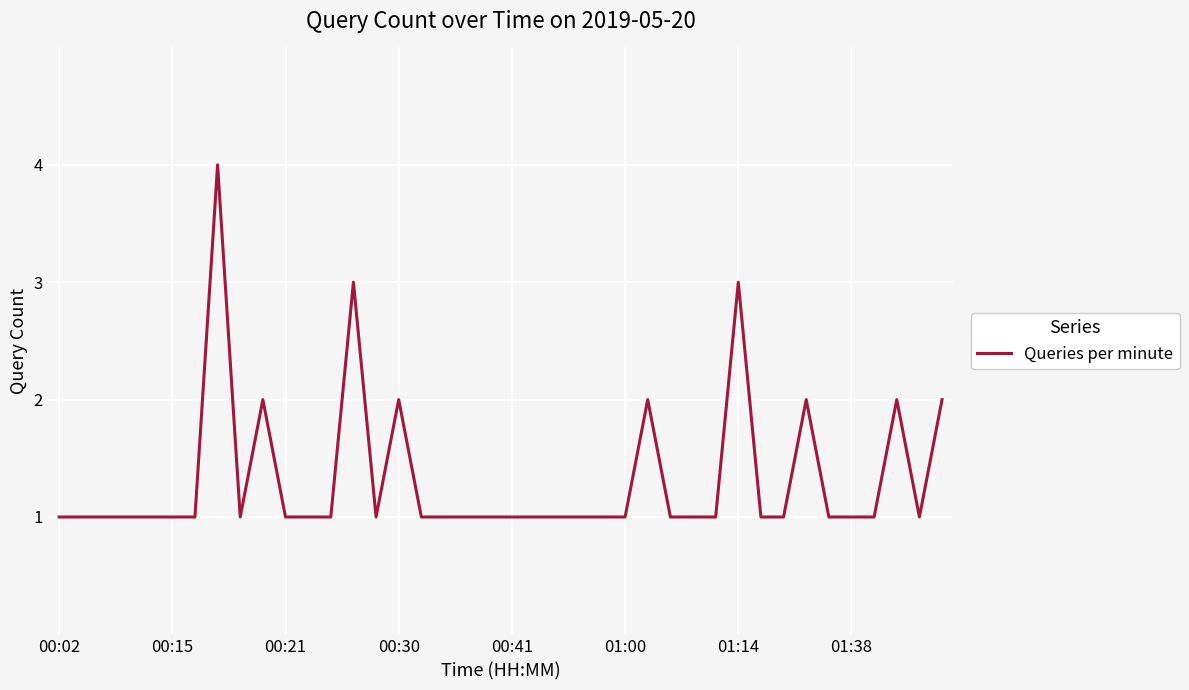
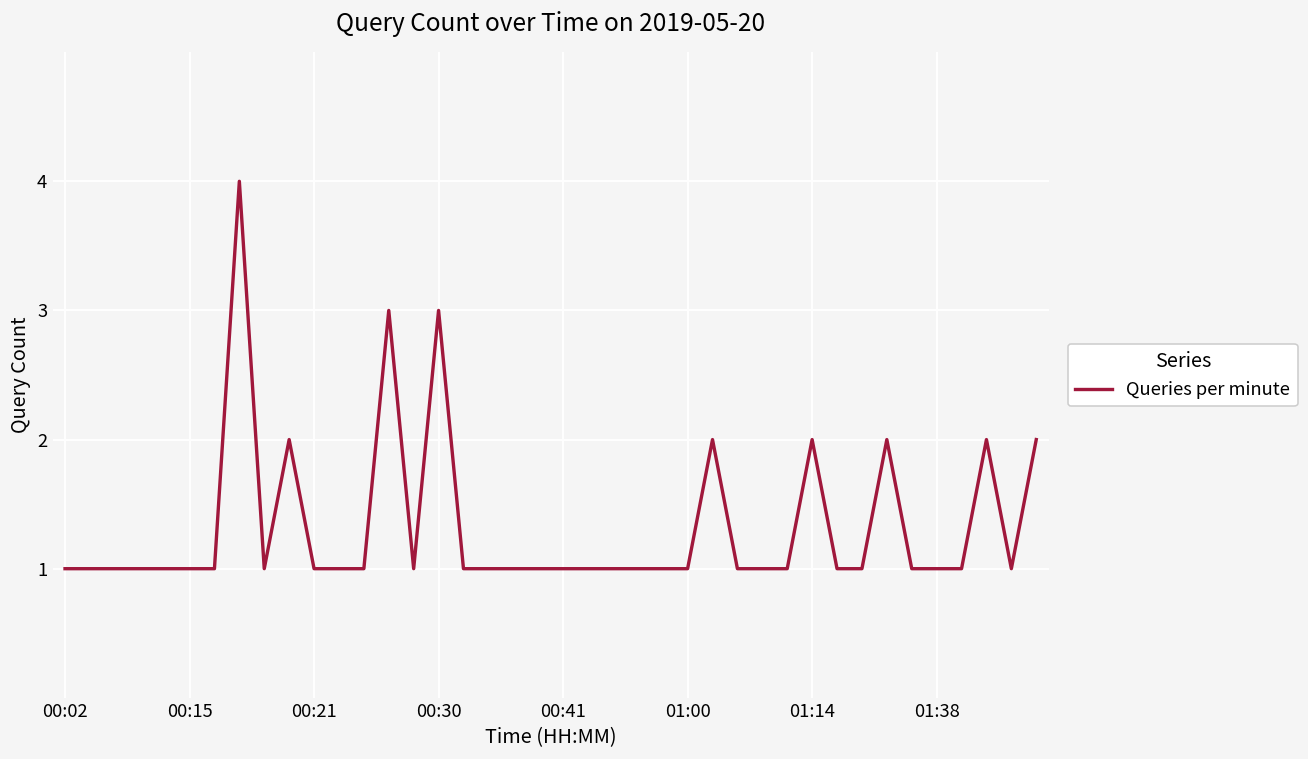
00:30: 2 -> 3
01:14: 3 -> 2
